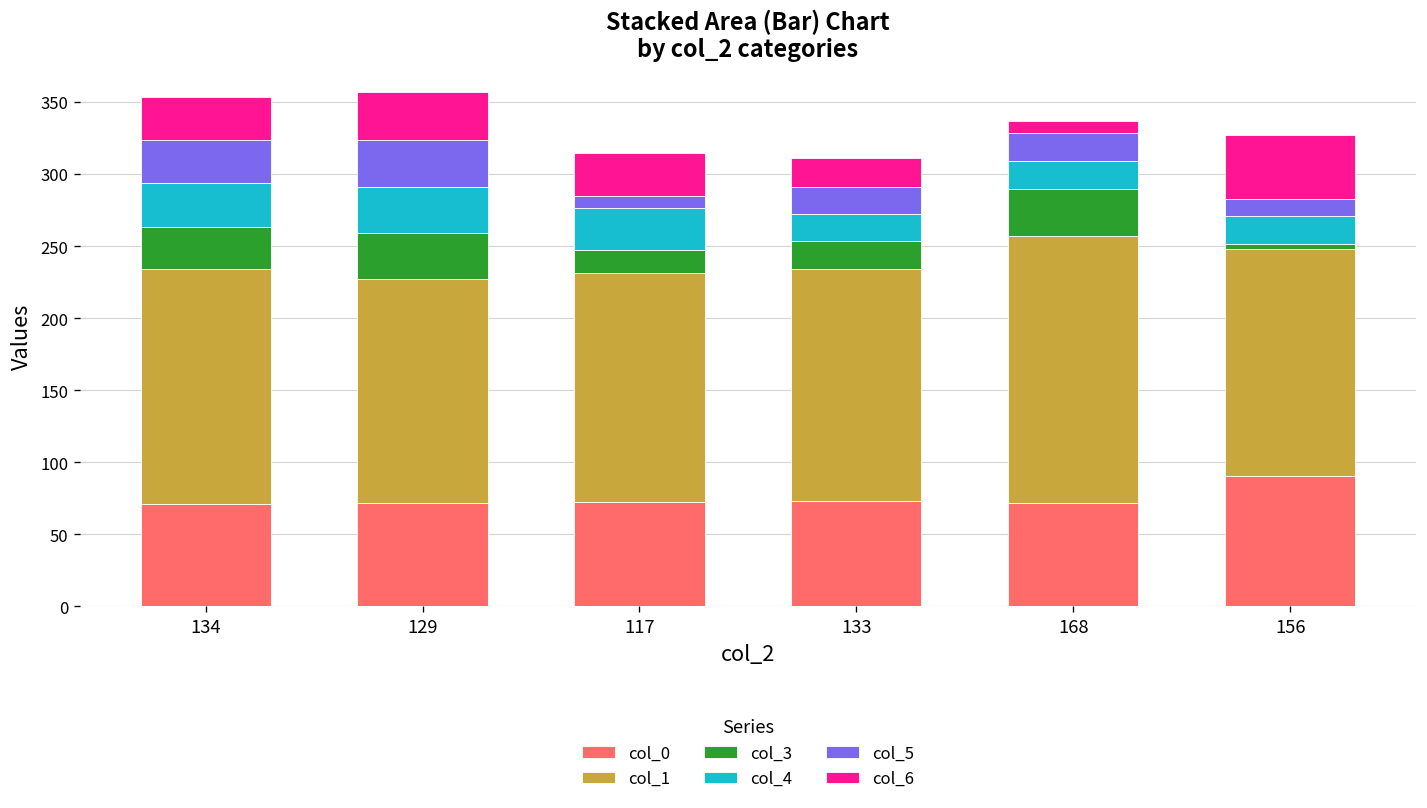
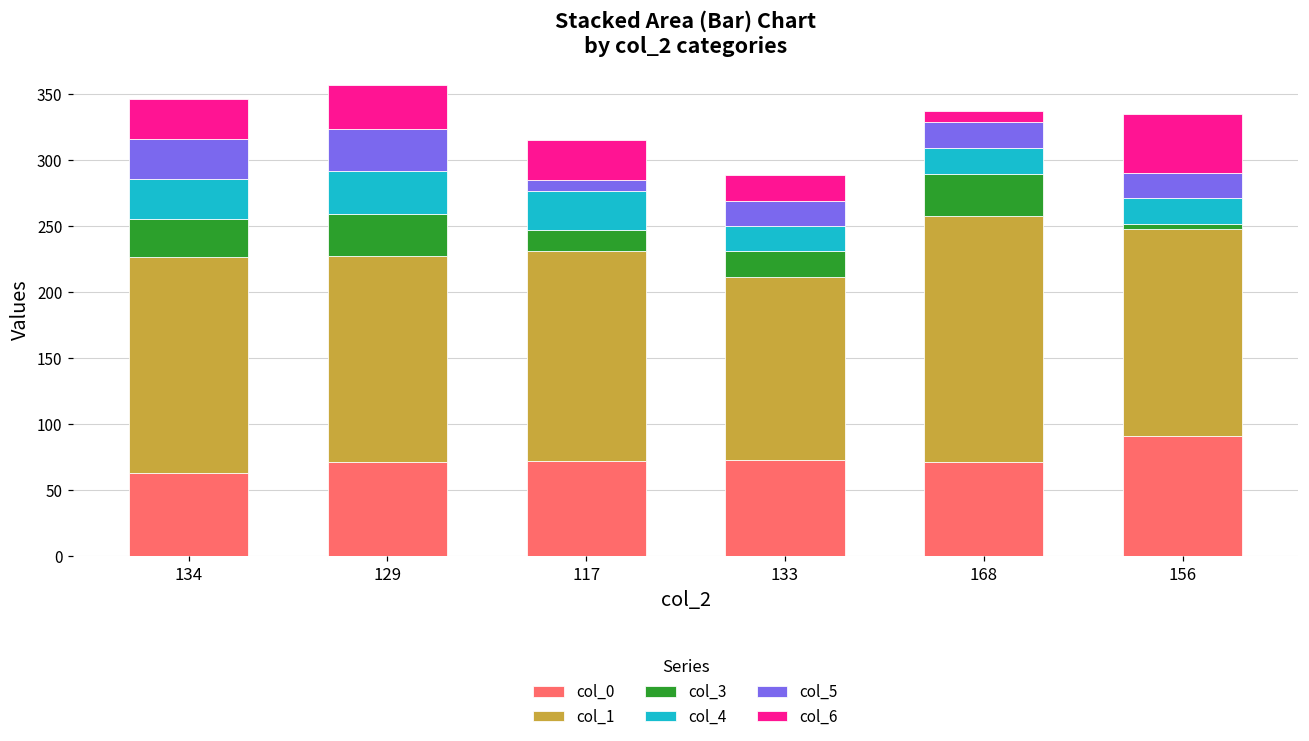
col_0, 134: 71 -> 63
col_1, 133: 161 -> 139
col_5, 156: 12 -> 20
